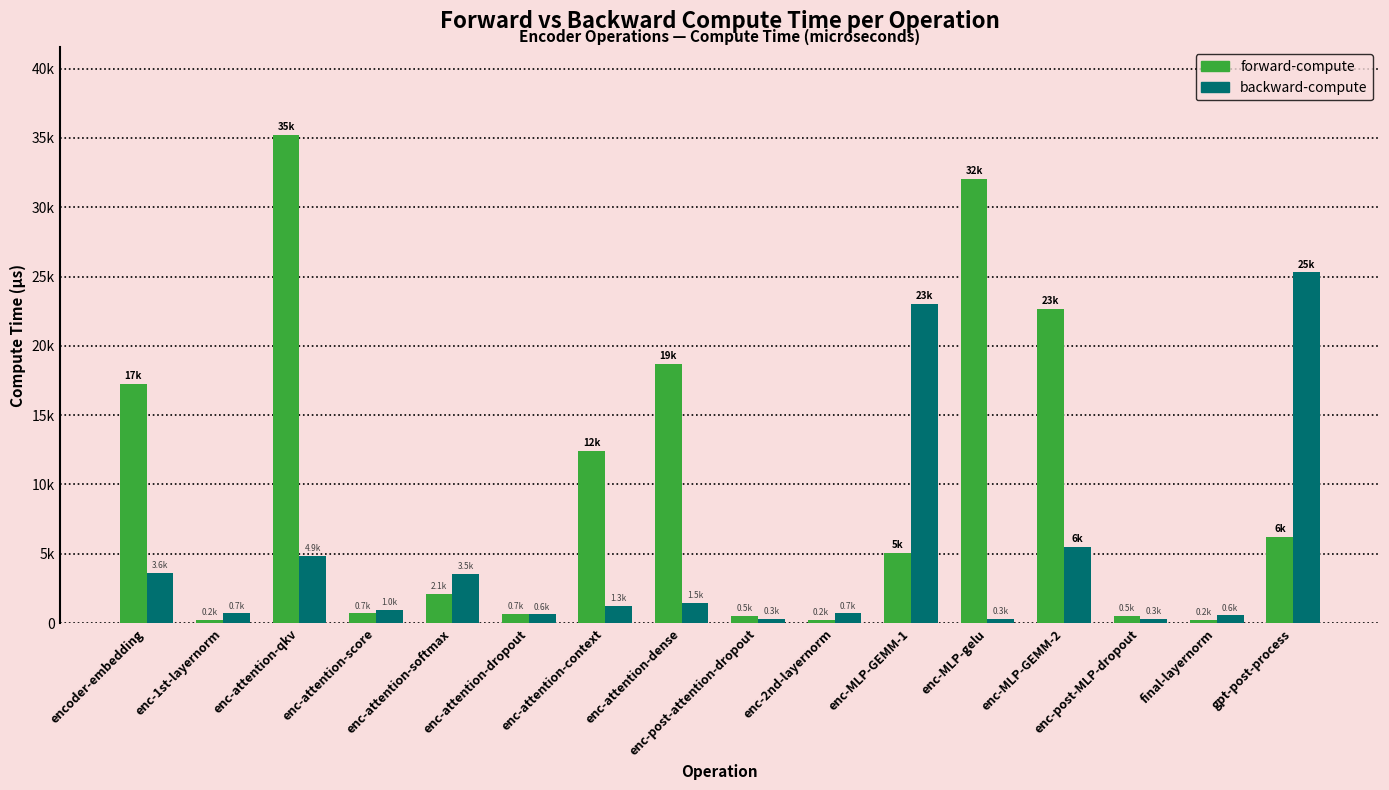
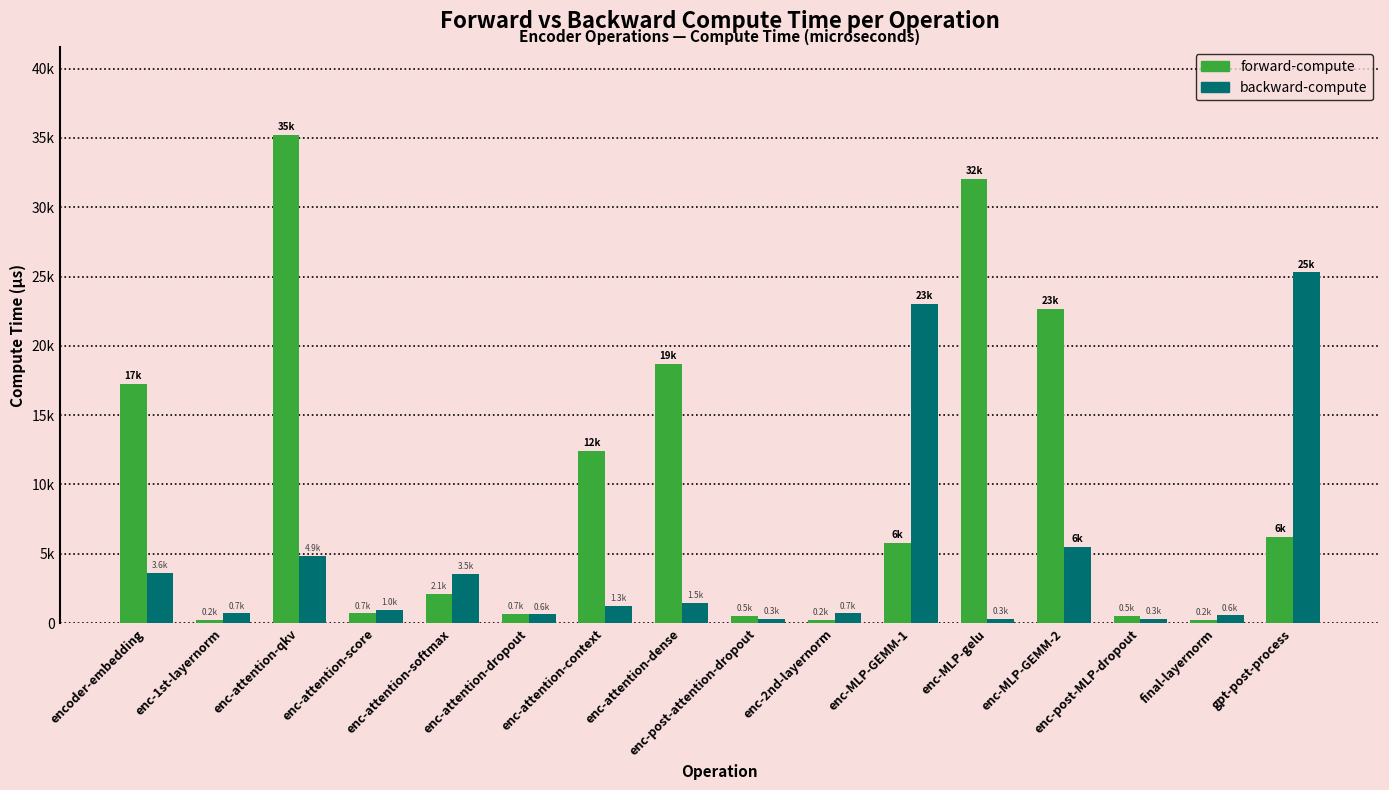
forward-compute, enc-MLP-GEMM-1: 5k -> 6k
